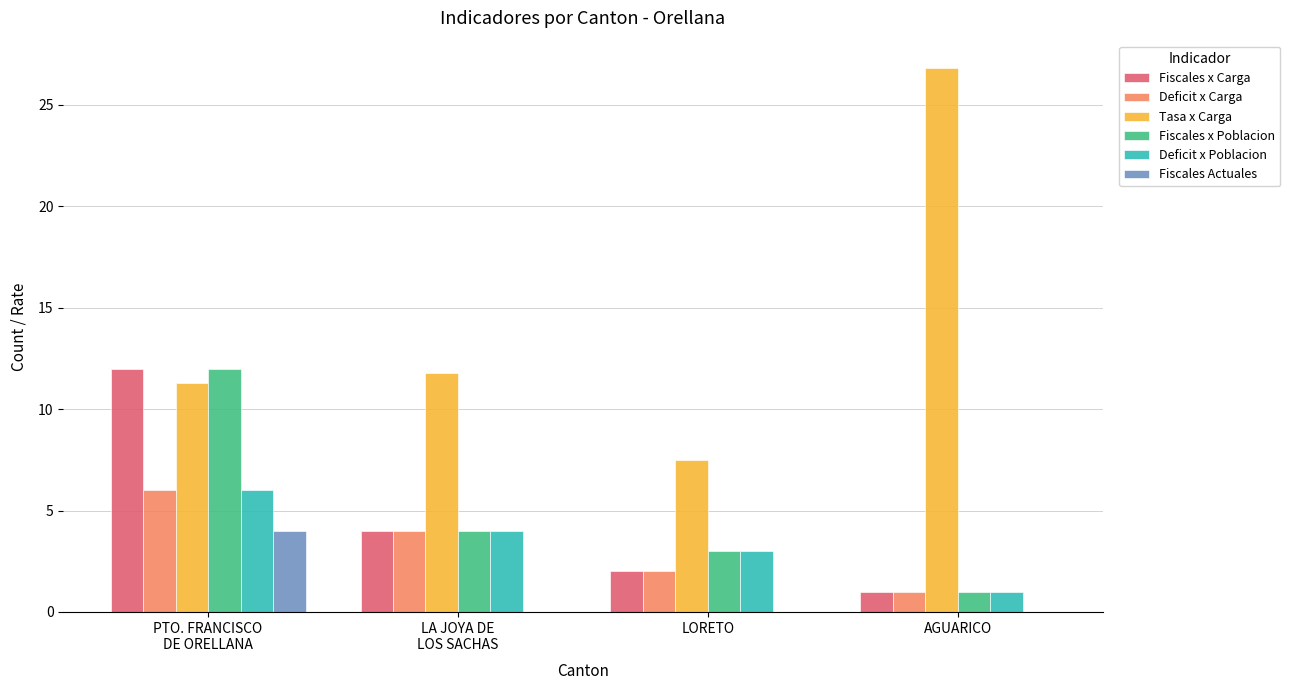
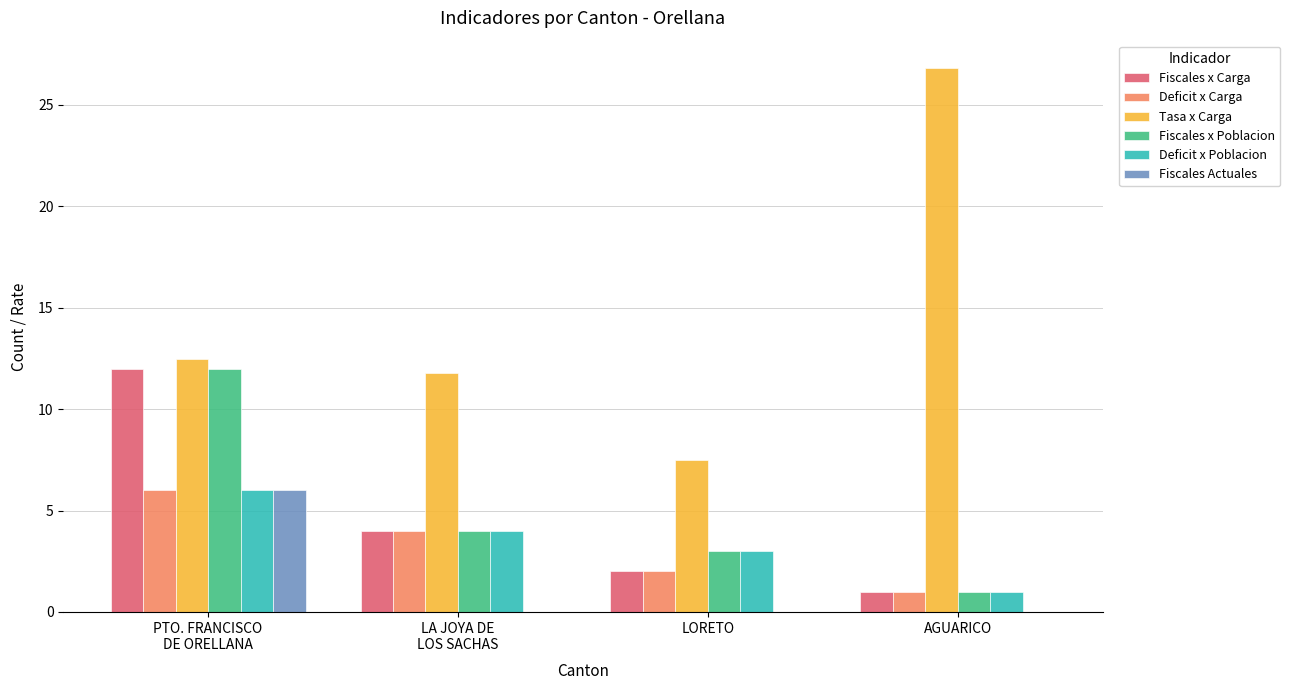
Tasa x Carga, PTO. FRANCISCO DE ORELLANA: 11.3 -> 12.5
Fiscales Actuales, PTO. FRANCISCO DE ORELLANA: 4 -> 6
